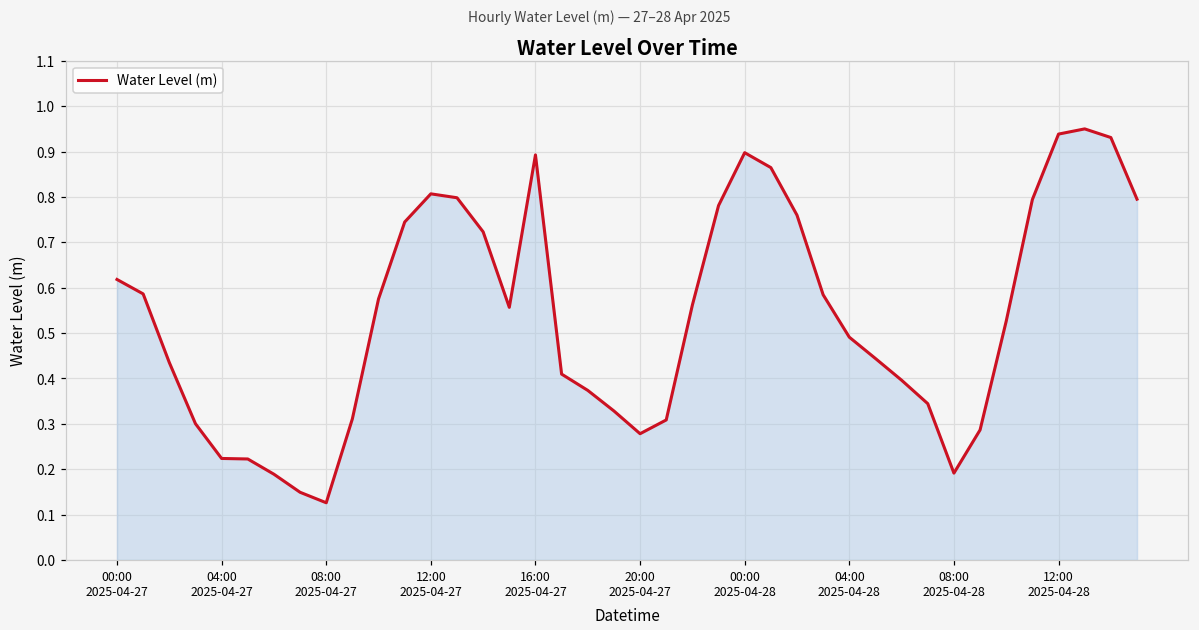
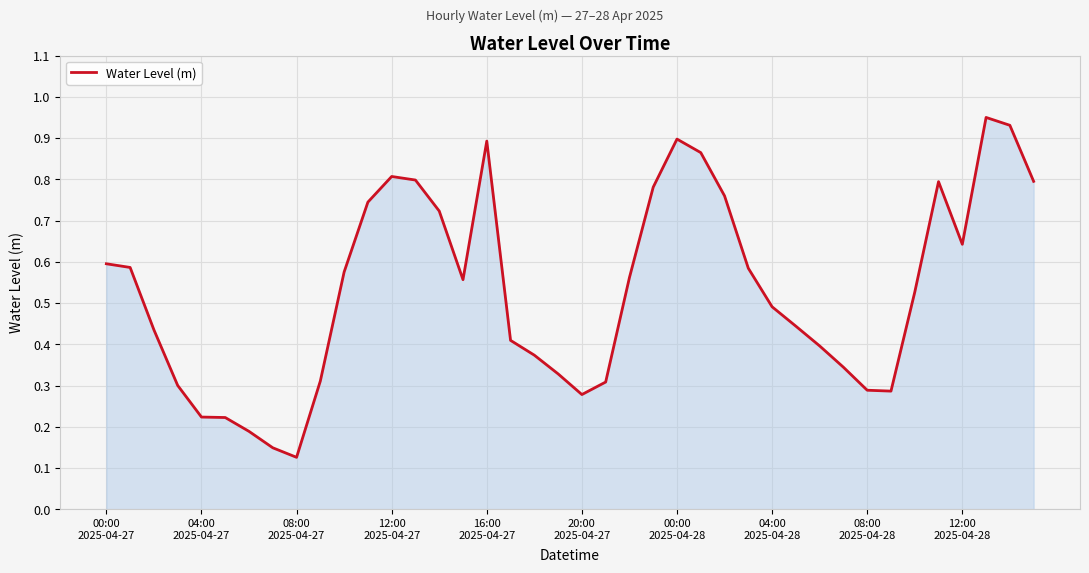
00:00 2025-04-27: 0.62 -> 0.60
08:00 2025-04-28: 0.19 -> 0.29
12:00 2025-04-28: 0.94 -> 0.64
